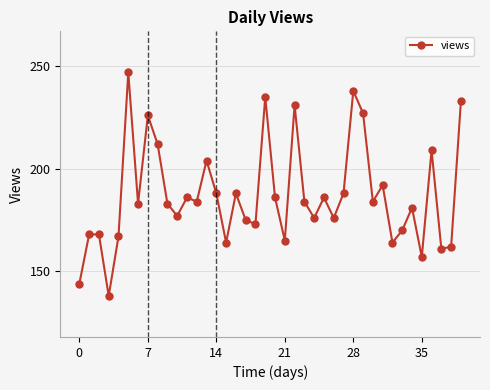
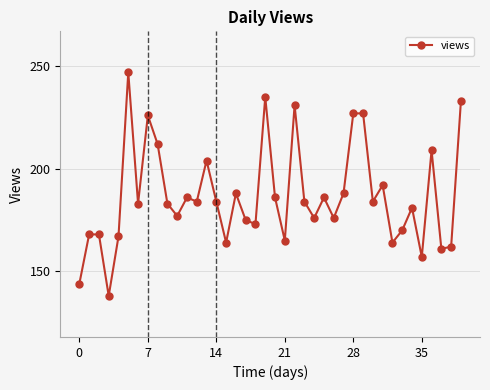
14: 188 -> 184
28: 238 -> 227
